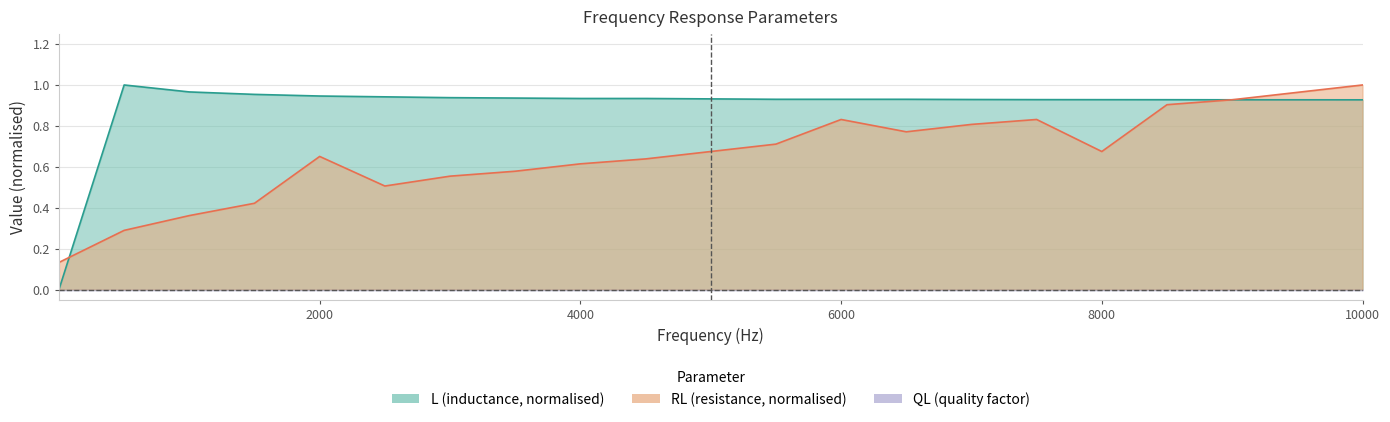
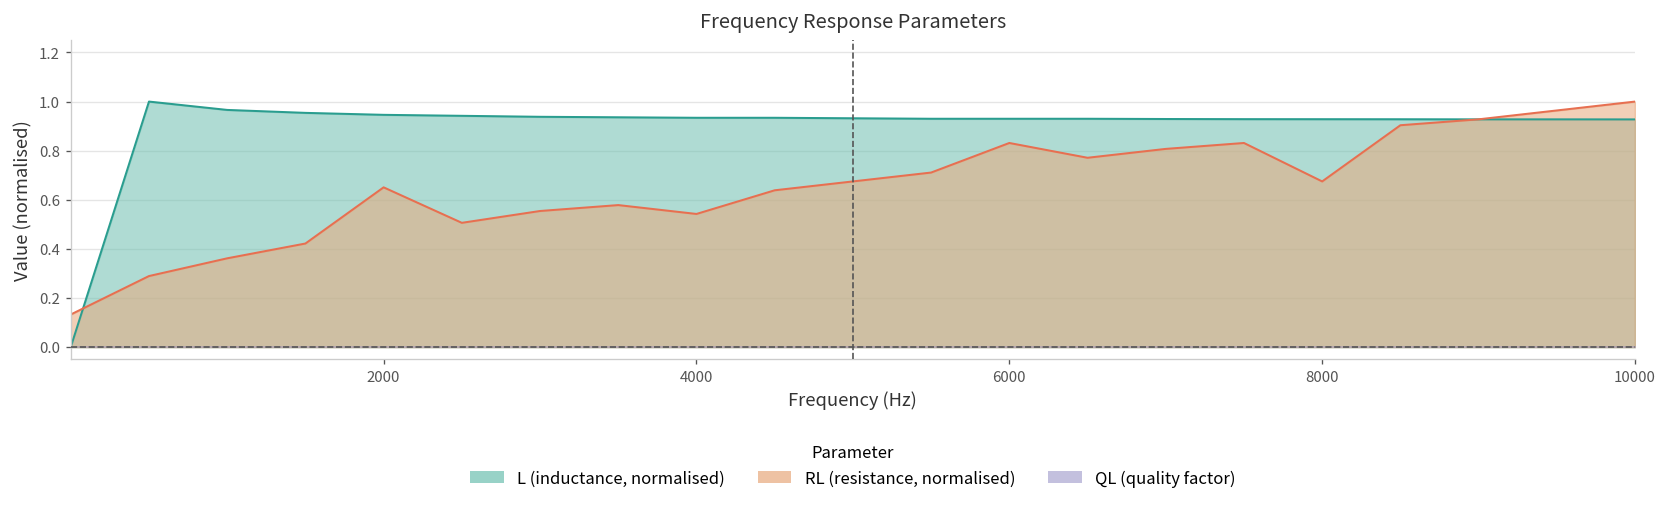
RL (resistance, normalised), 4000: 0.61 -> 0.54
